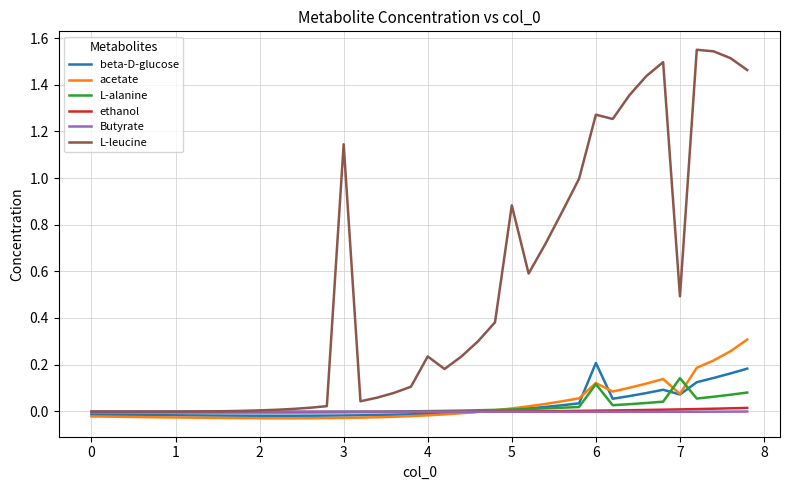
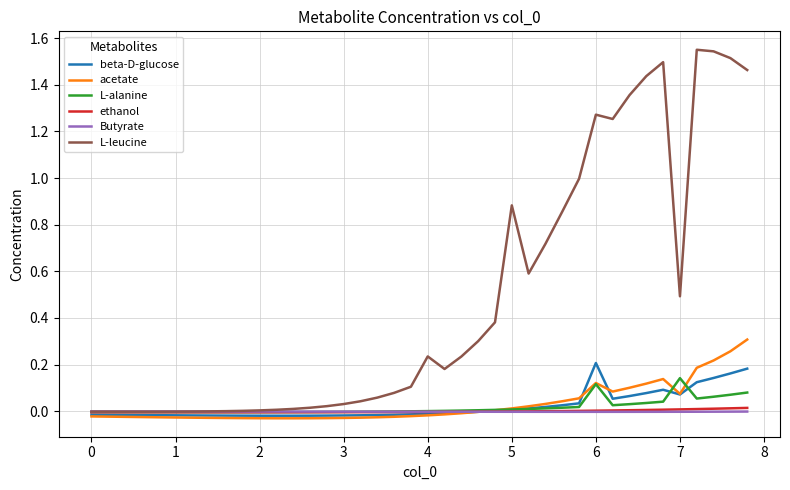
L-leucine, 3: 1.14 -> 0.03
